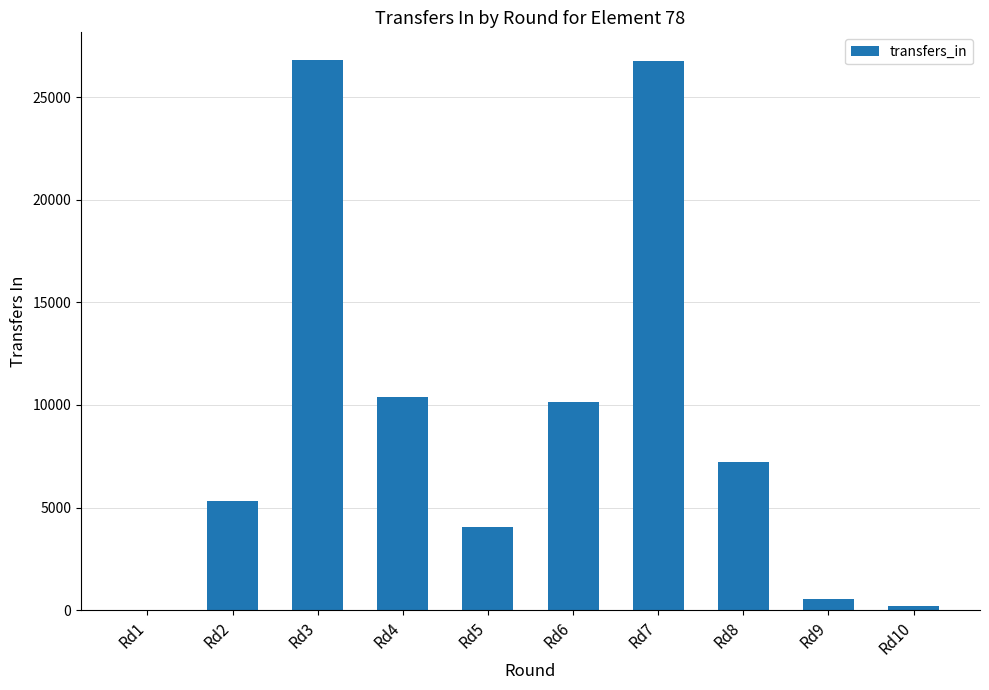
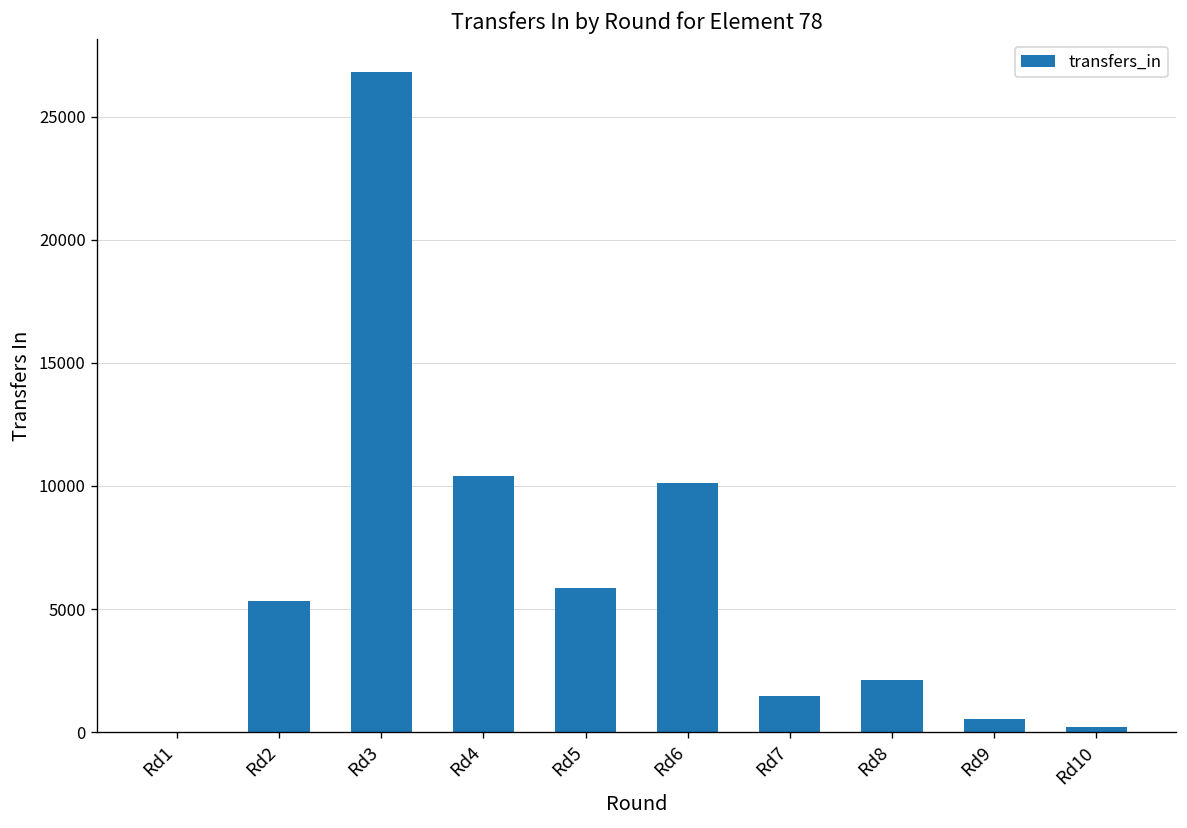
Rd5: 4100 -> 5900
Rd7: 26700 -> 1500
Rd8: 7200 -> 2100
